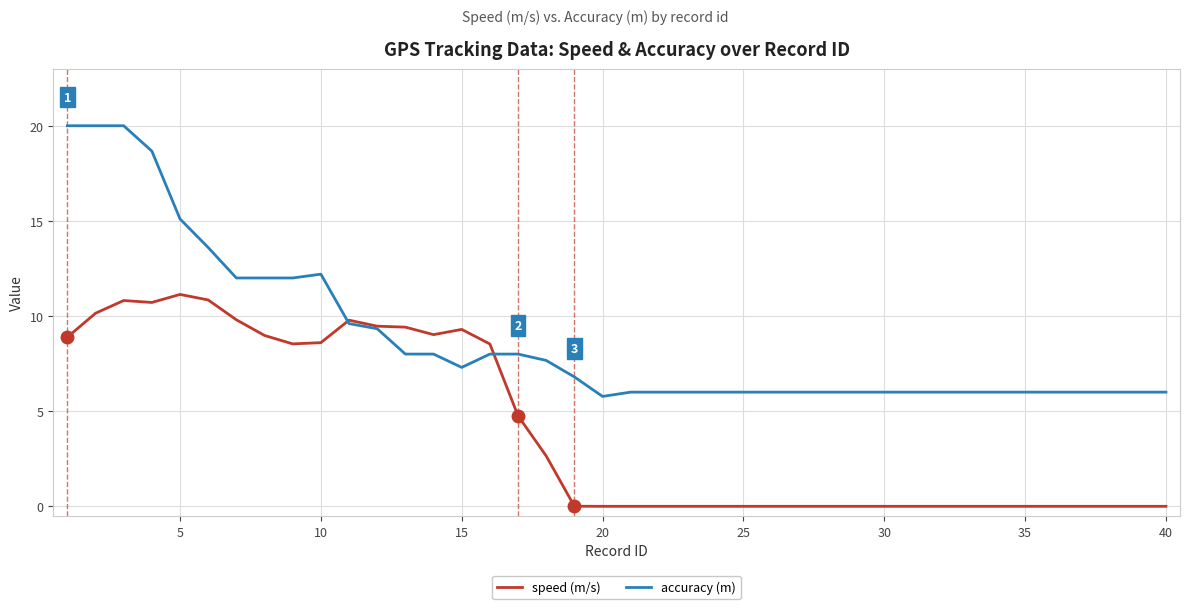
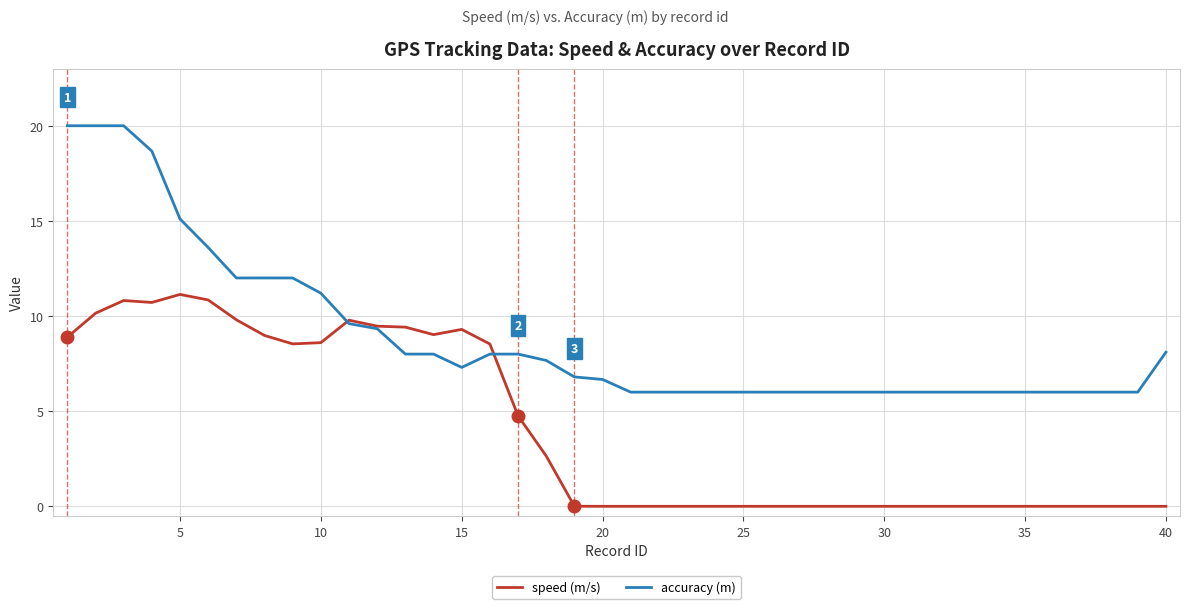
accuracy (m), 10: 12.2 -> 11.2
accuracy (m), 20: 5.8 -> 6.7
accuracy (m), 40: 6.0 -> 8.1
